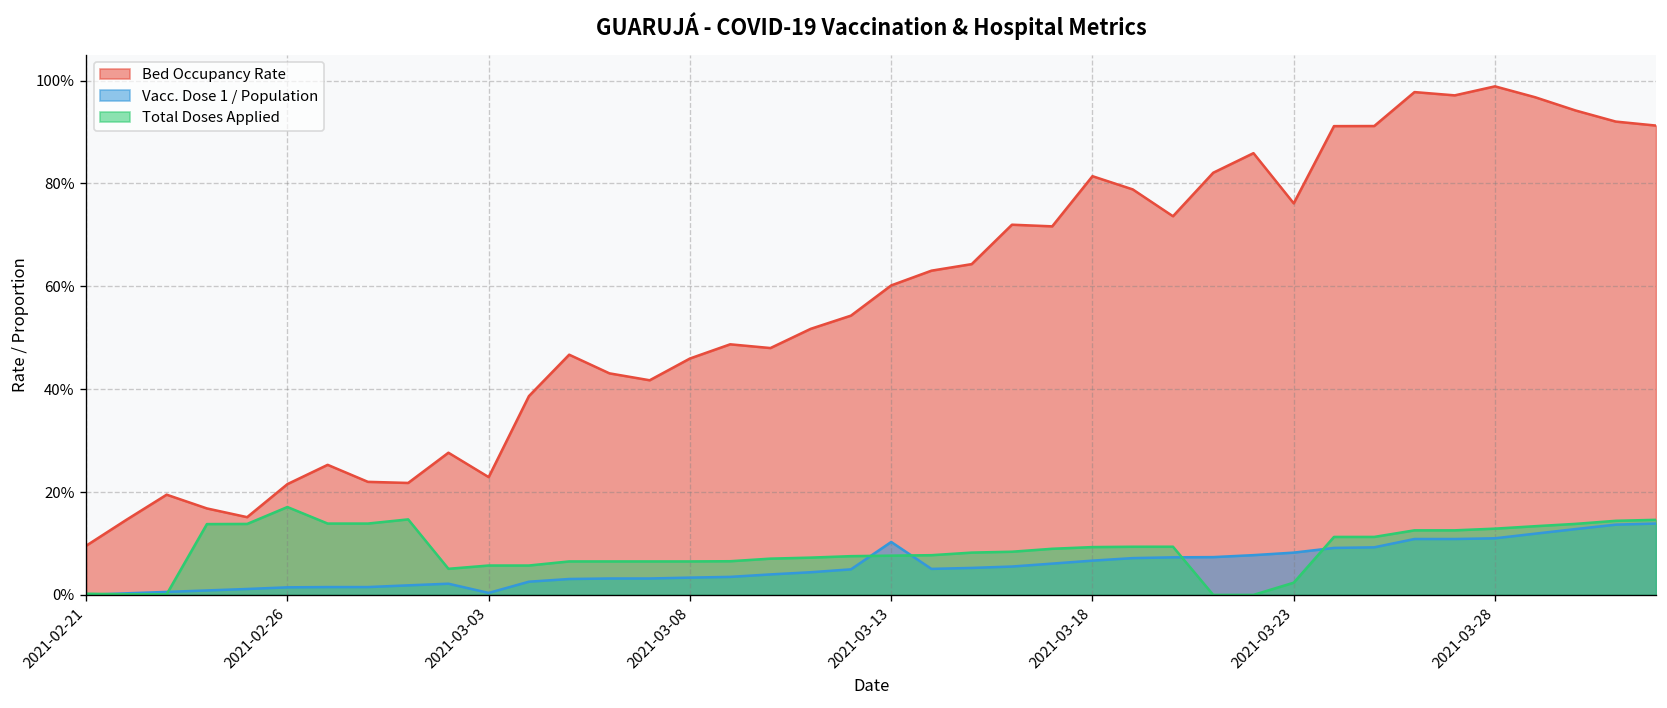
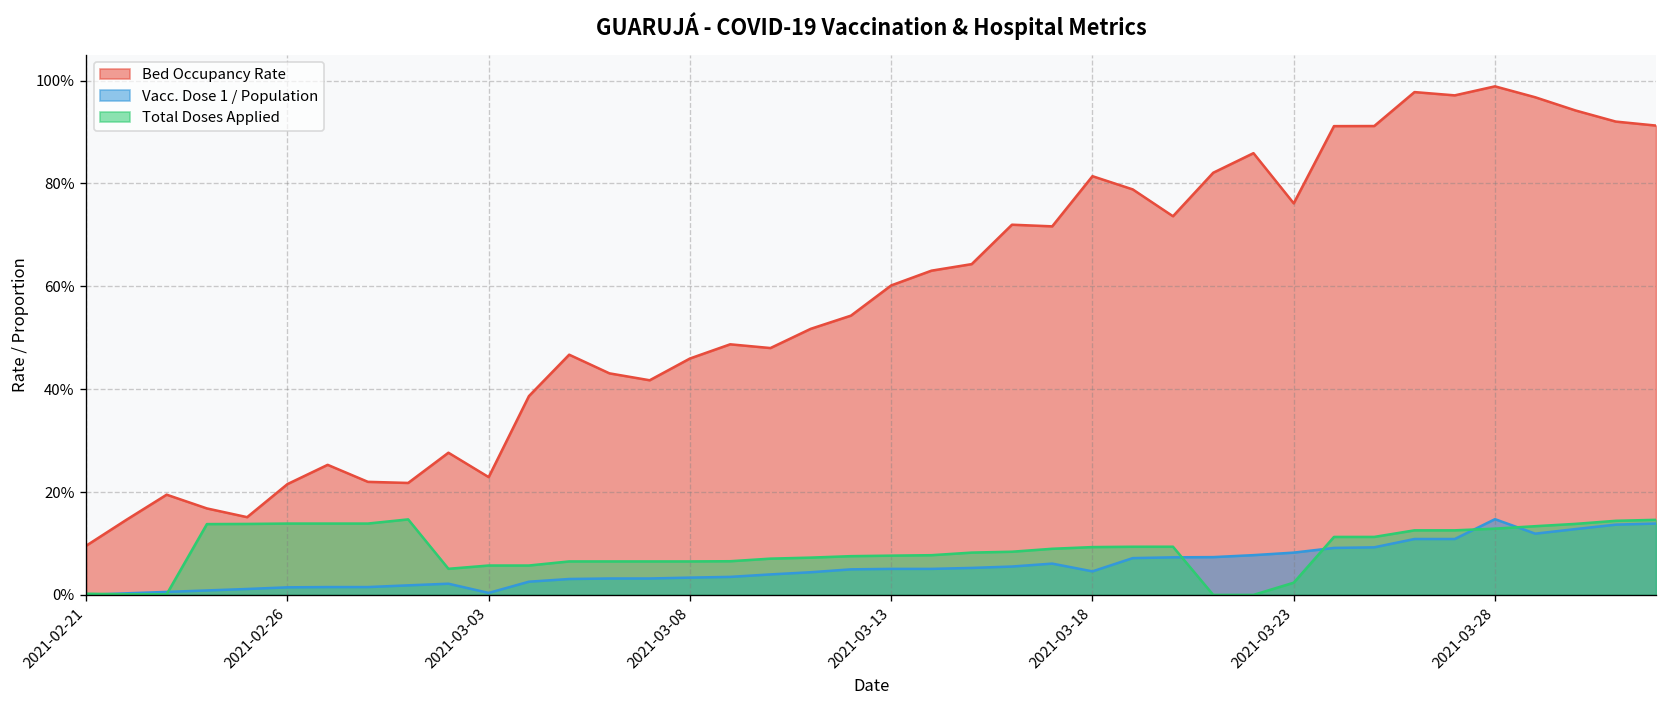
Total Doses Applied, 2021-02-26: 17% -> 14%
Vacc. Dose 1 / Population, 2021-03-13: 10% -> 5%
Vacc. Dose 1 / Population, 2021-03-18: 7% -> 5%
Vacc. Dose 1 / Population, 2021-03-28: 11% -> 15%
